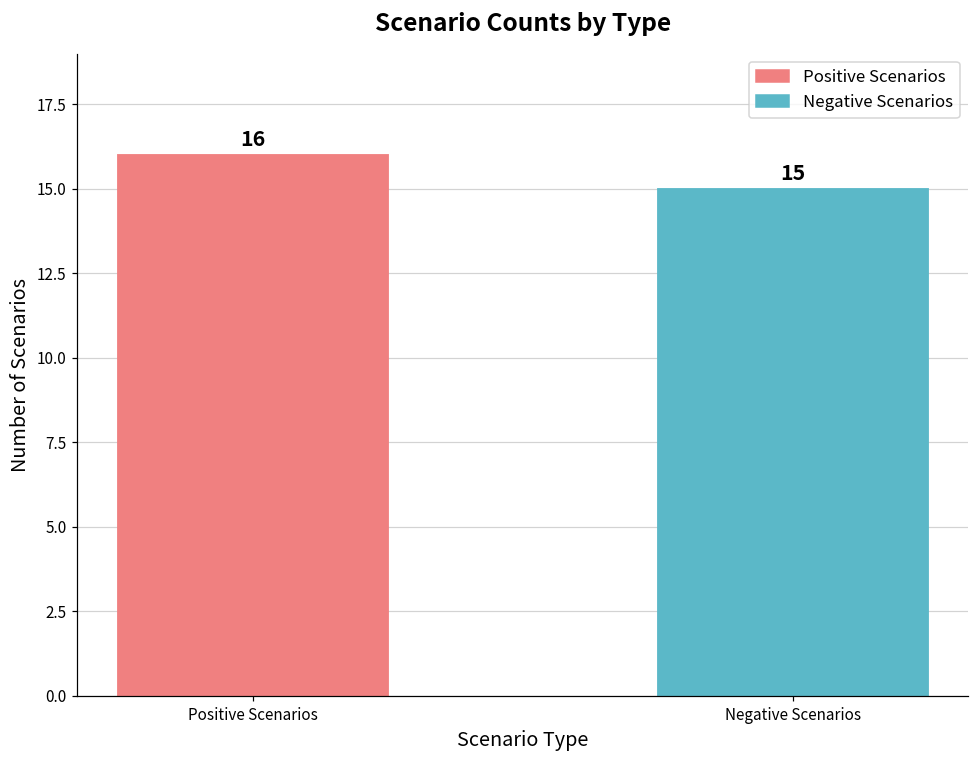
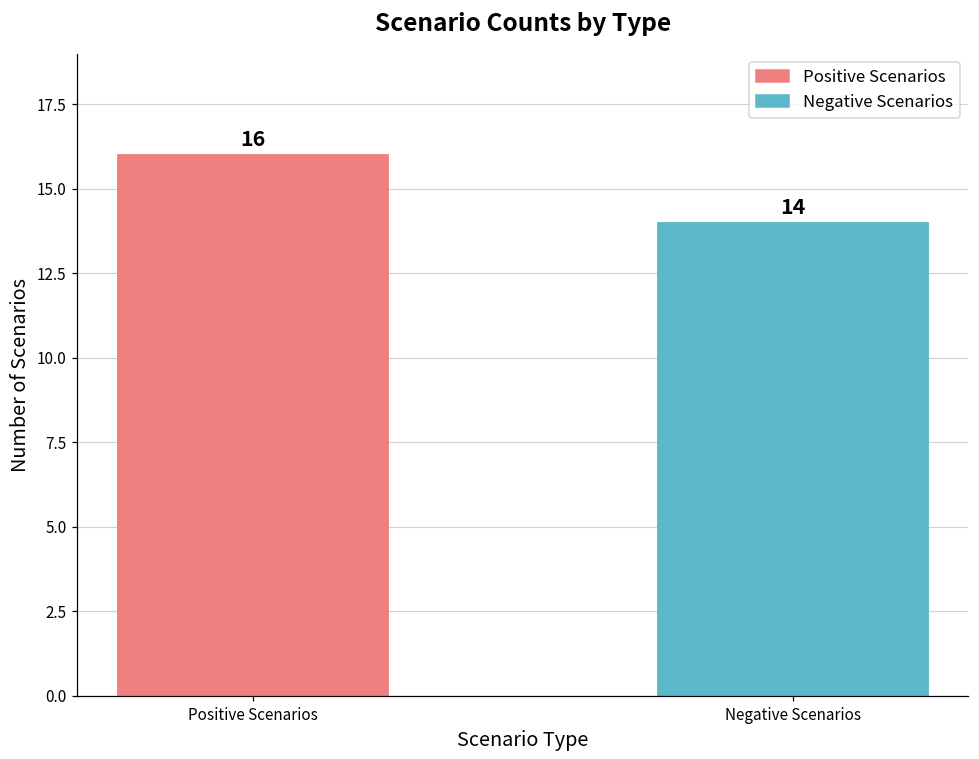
Negative Scenarios: 15 -> 14
